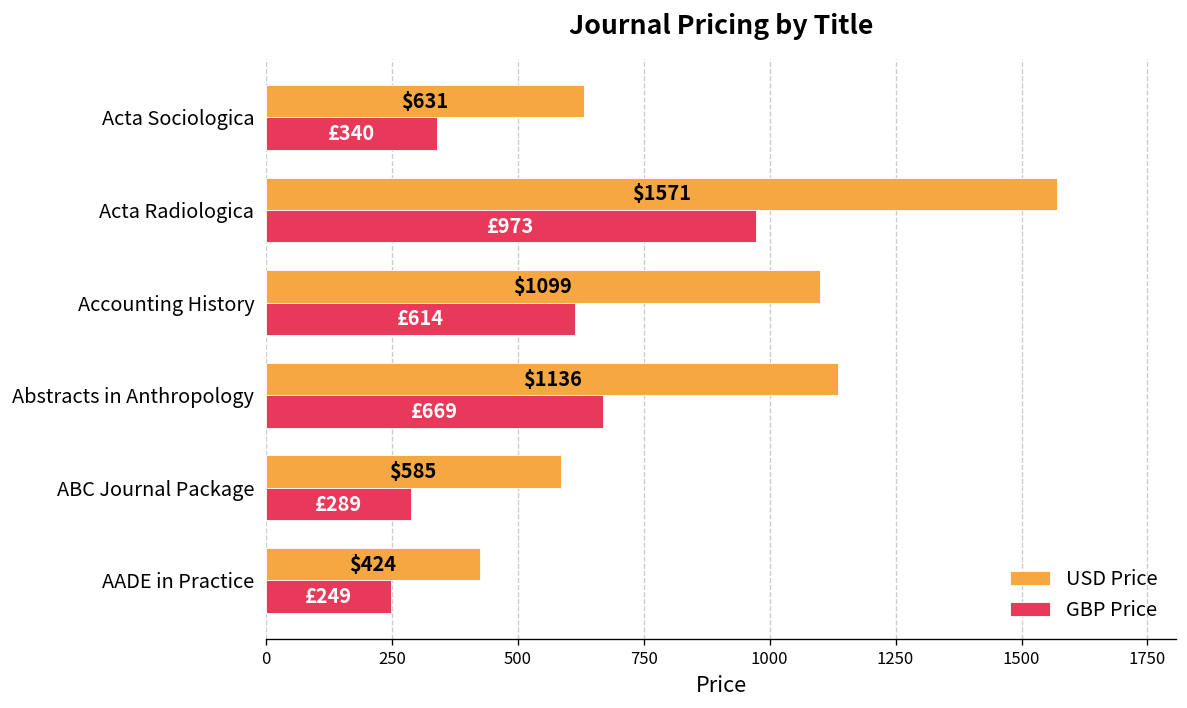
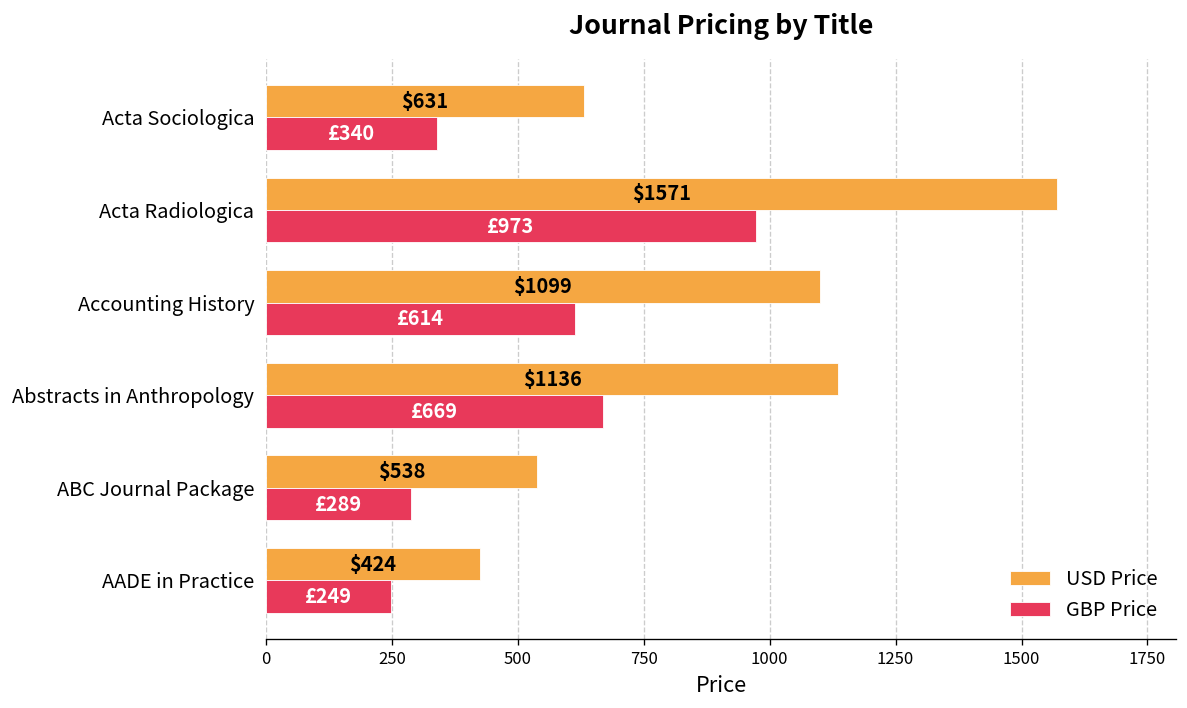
USD Price, ABC Journal Package: $585 -> $538
